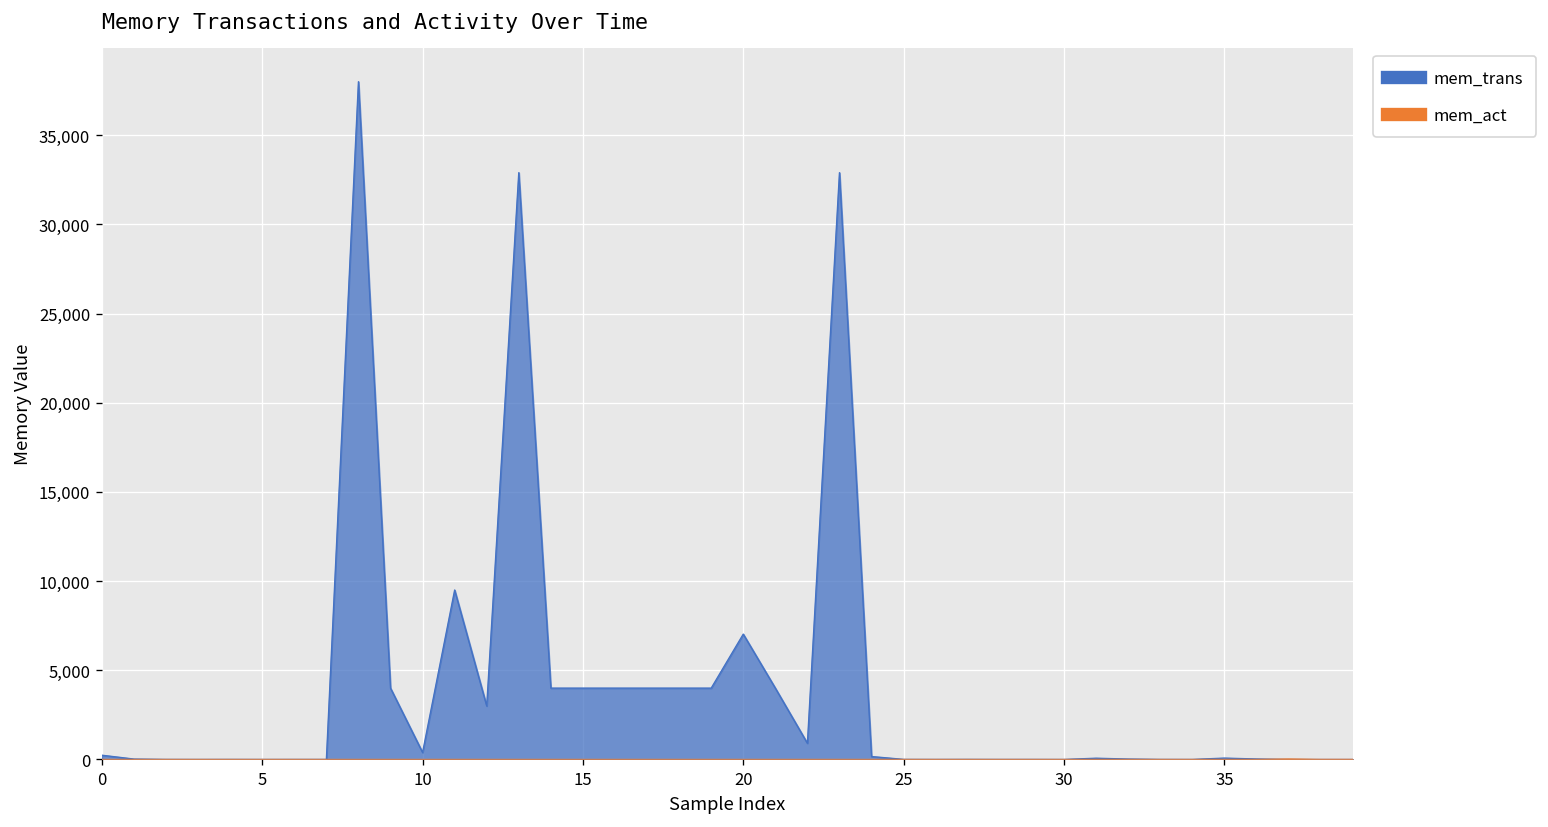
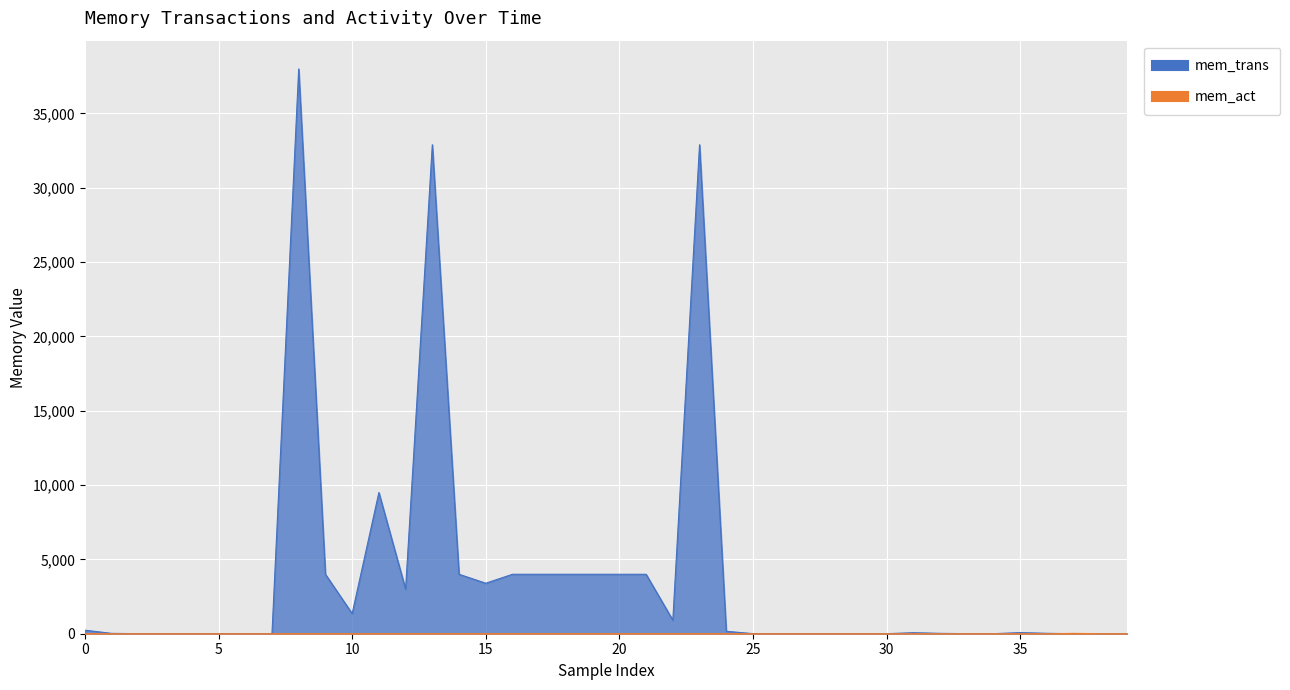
mem_trans, 10: 400 -> 1,400
mem_trans, 15: 4,000 -> 3,400
mem_trans, 20: 7,000 -> 4,000
